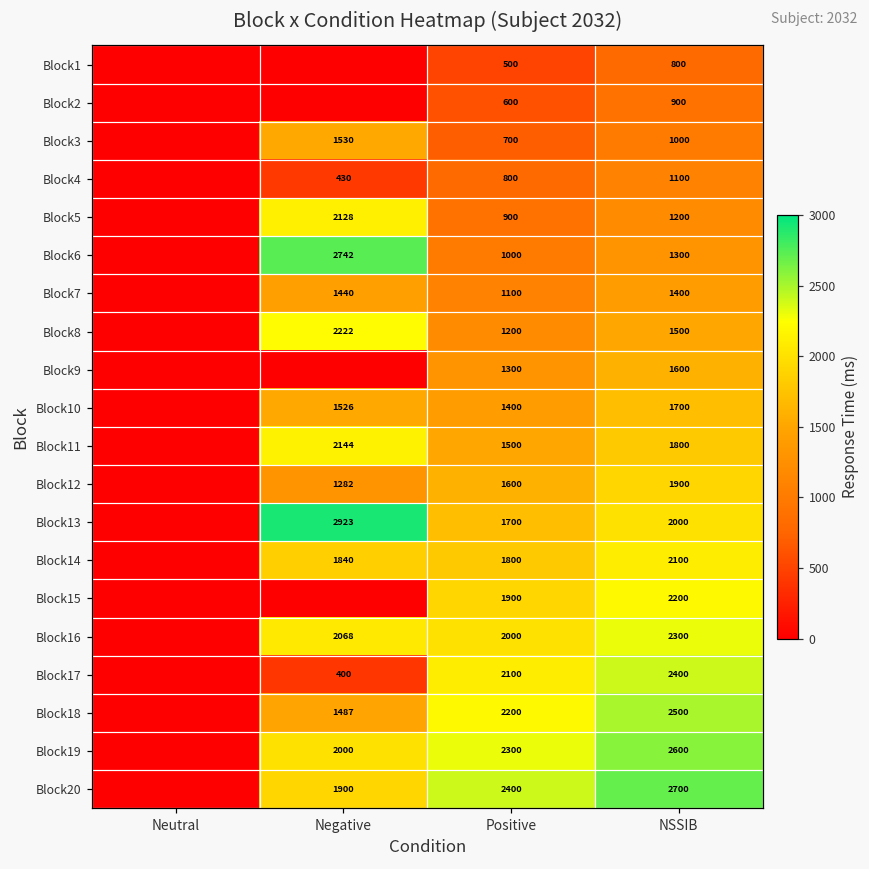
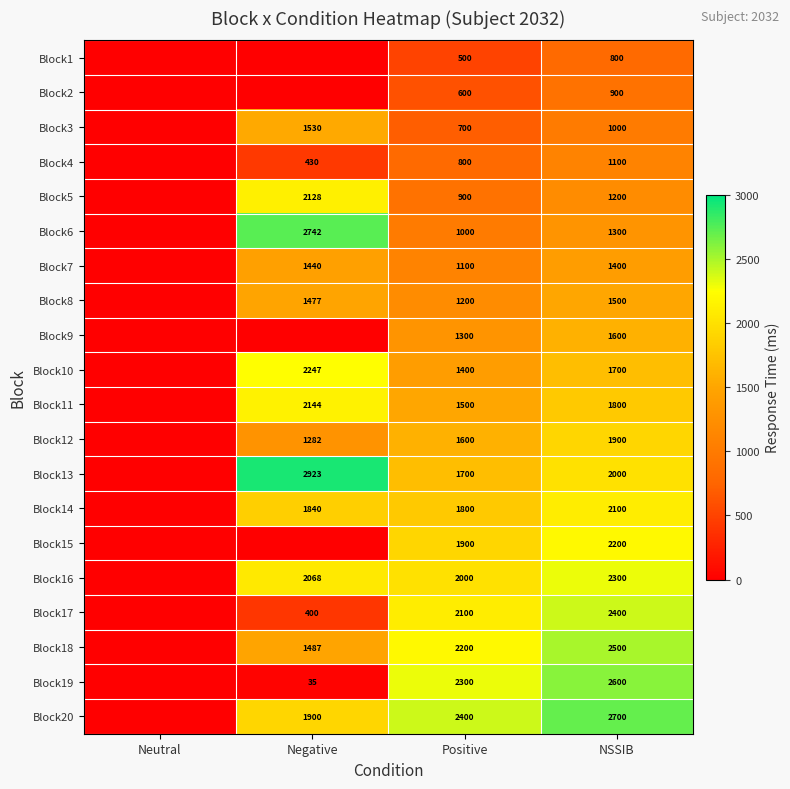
Block8, Negative: 2222 -> 1477
Block10, Negative: 1526 -> 2247
Block19, Negative: 2000 -> 35
